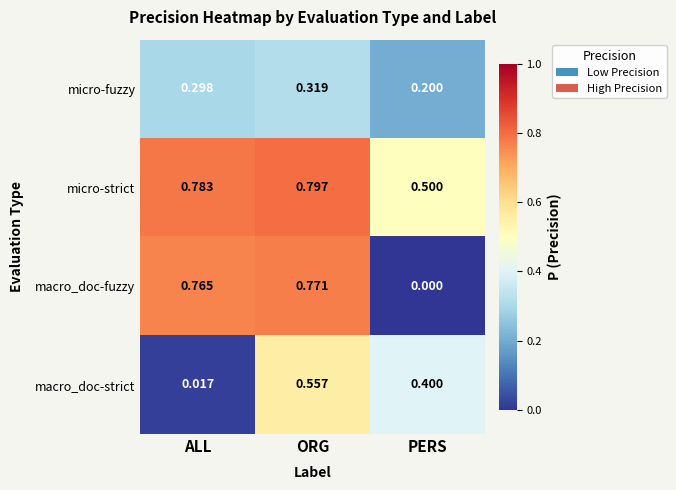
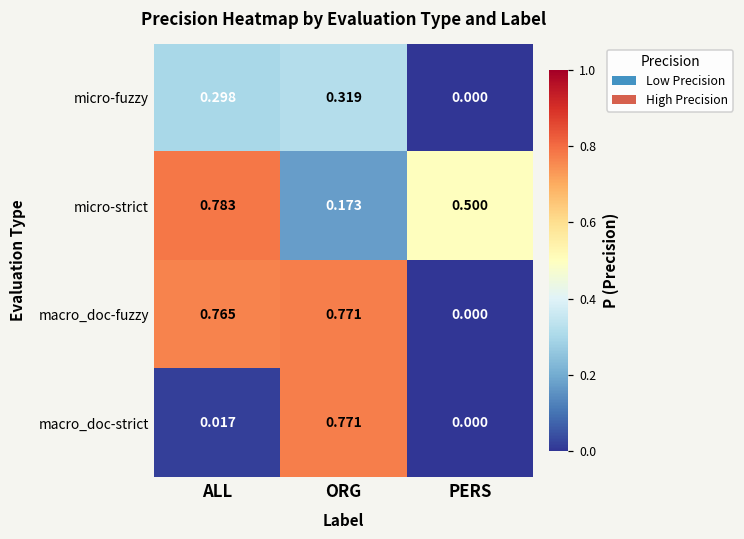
micro-fuzzy, PERS: 0.200 -> 0.000
micro-strict, ORG: 0.797 -> 0.173
macro_doc-strict, ORG: 0.557 -> 0.771
macro_doc-strict, PERS: 0.400 -> 0.000
